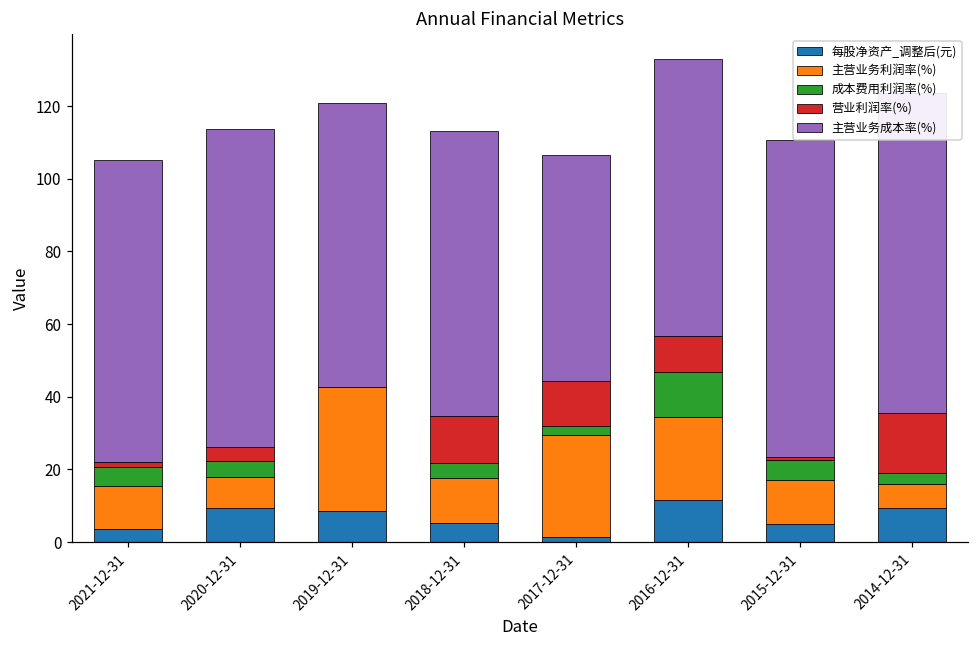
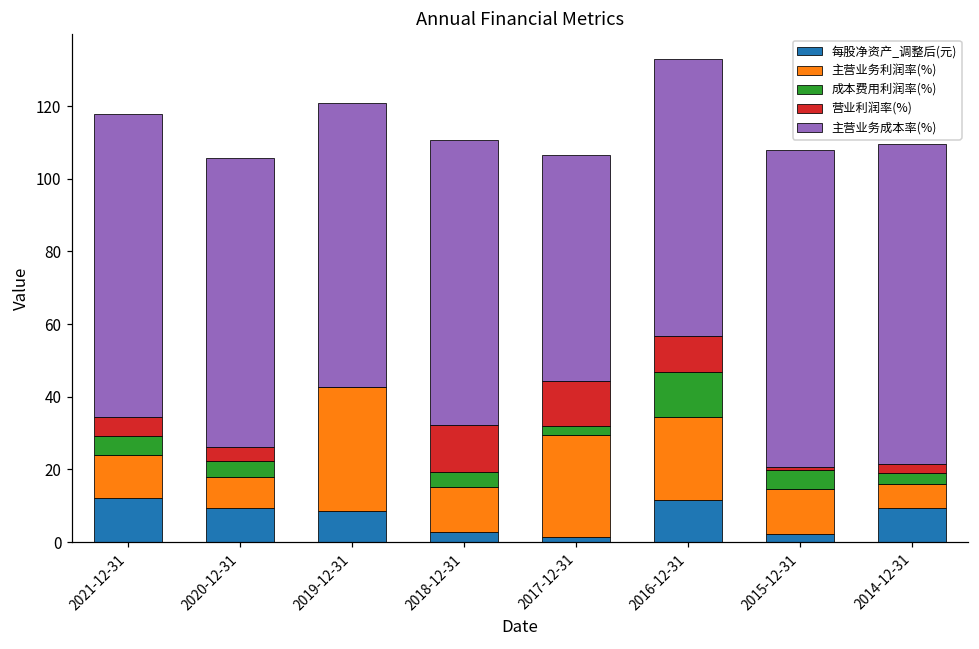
每股净资产_调整后(元), 2021-12-31: 4 -> 12
营业利润率(%), 2021-12-31: 1 -> 5
主营业务成本率(%), 2020-12-31: 88 -> 80
每股净资产_调整后(元), 2018-12-31: 5 -> 3
每股净资产_调整后(元), 2015-12-31: 5 -> 2
营业利润率(%), 2014-12-31: 17 -> 3
